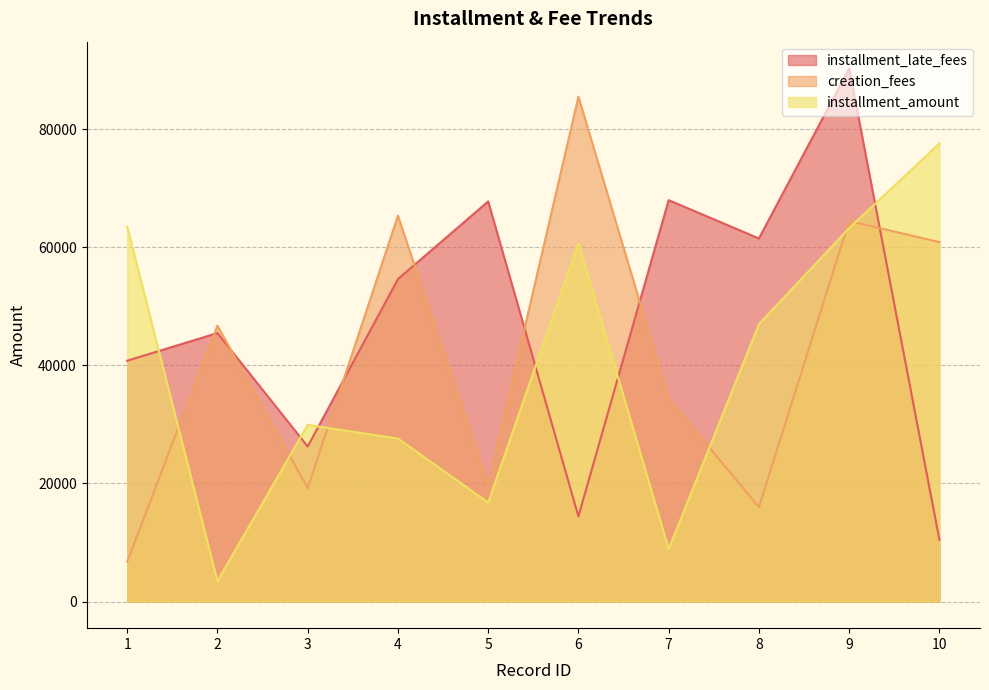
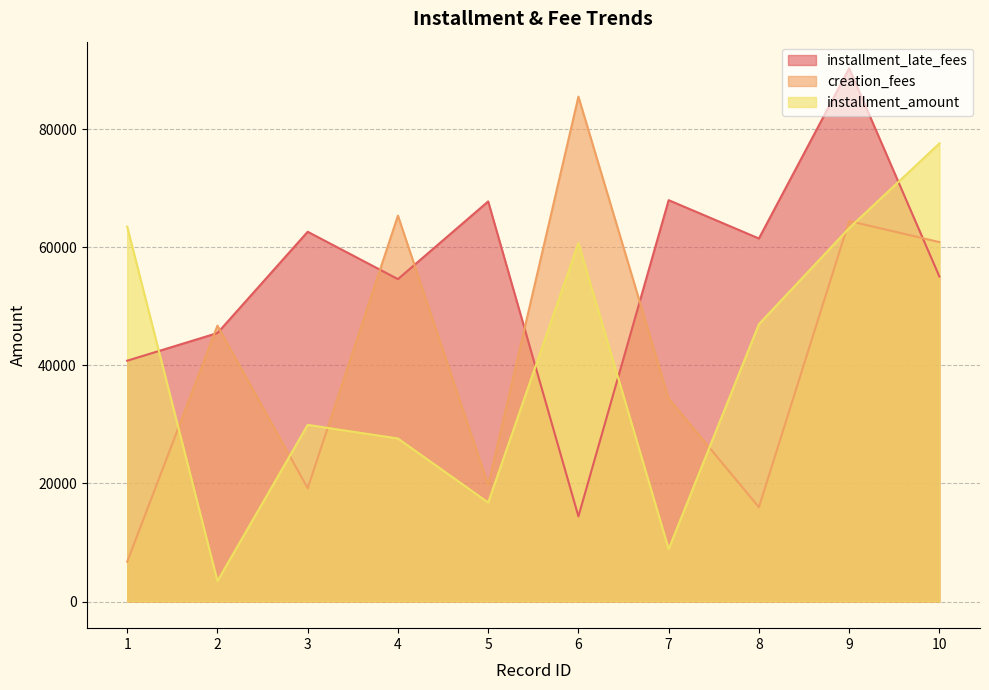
installment_late_fees, 3: 26000 -> 63000
installment_late_fees, 10: 10000 -> 55000
